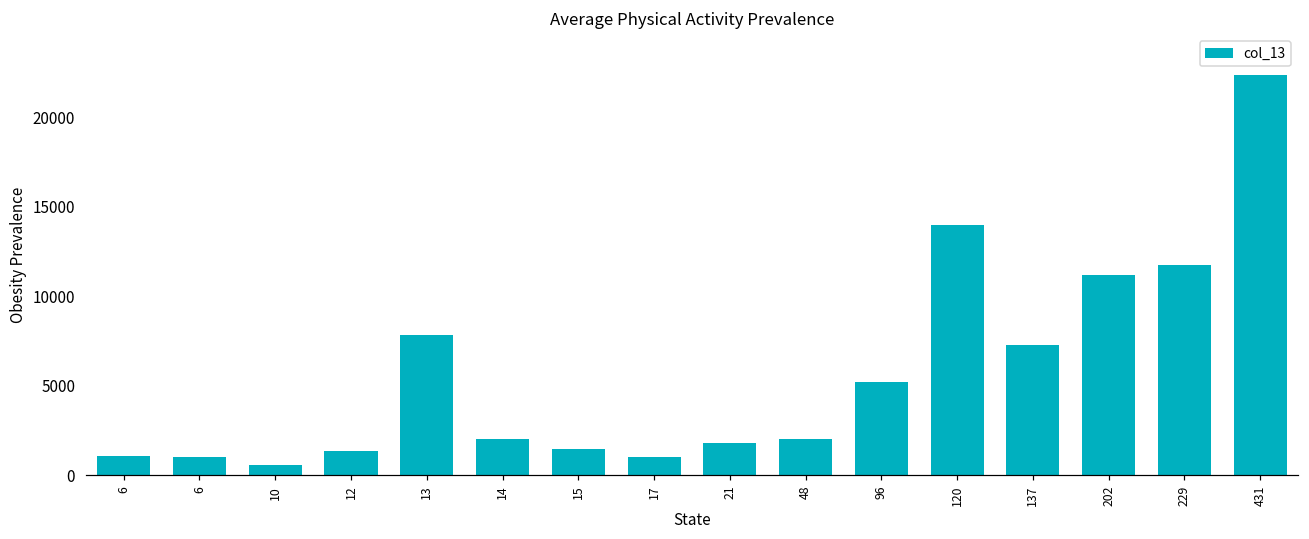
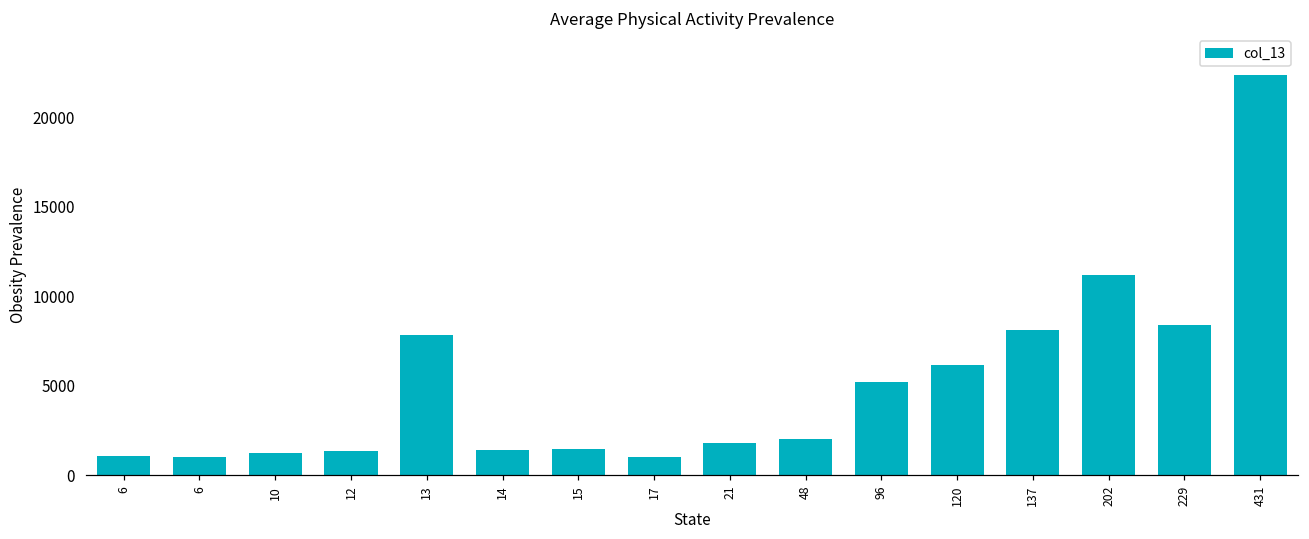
10: 500 -> 1200
14: 2000 -> 1400
120: 14000 -> 6100
137: 7300 -> 8100
229: 11800 -> 8400
